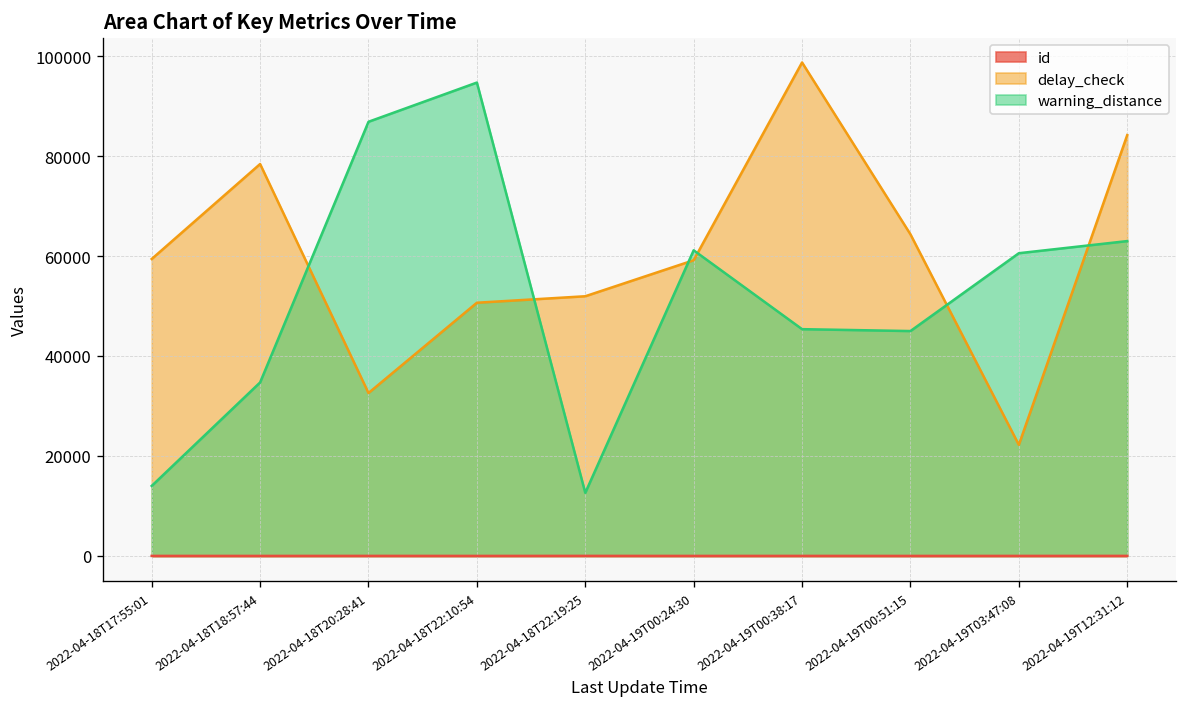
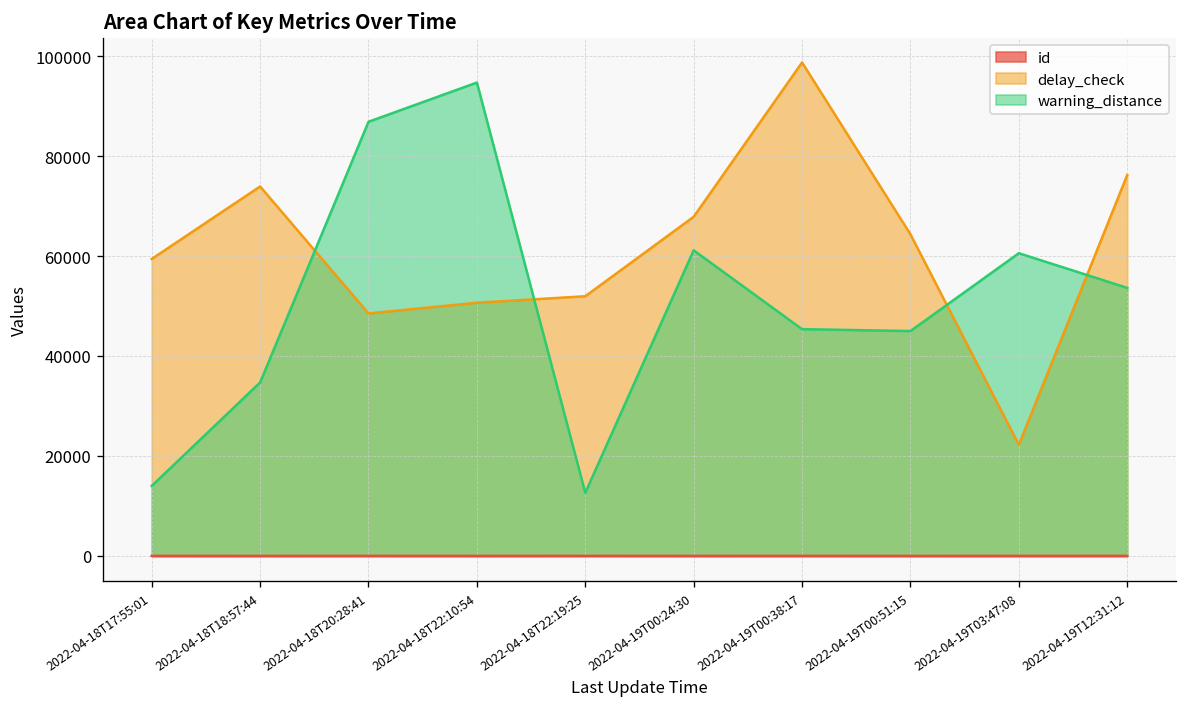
delay_check, 2022-04-18T18:57:44: 78000 -> 74000
delay_check, 2022-04-18T20:28:41: 33000 -> 49000
delay_check, 2022-04-19T00:24:30: 59000 -> 68000
delay_check, 2022-04-19T12:31:12: 84000 -> 76000
warning_distance, 2022-04-19T12:31:12: 63000 -> 54000
